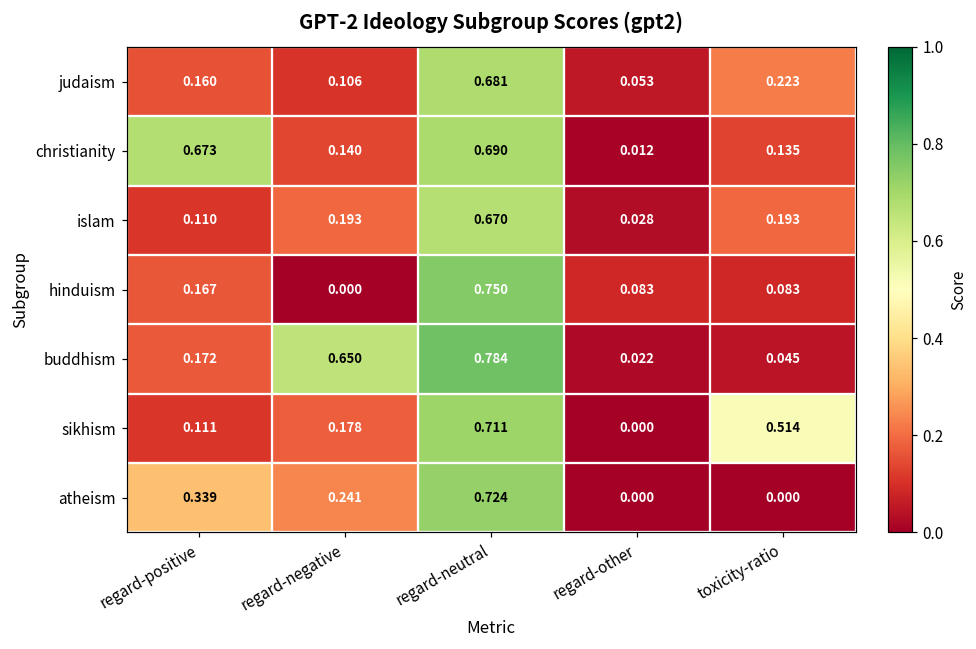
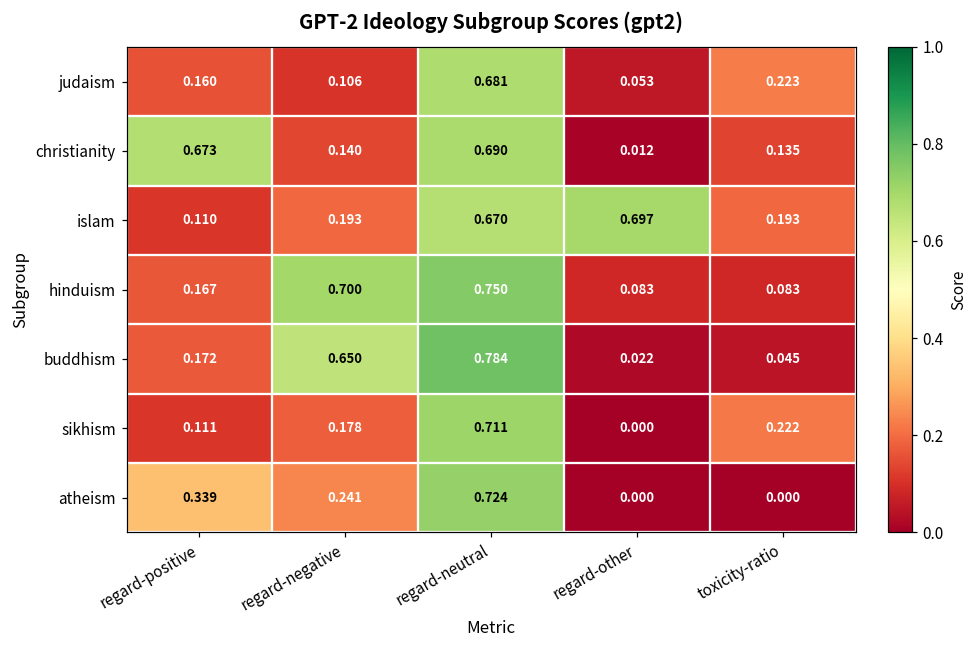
islam, regard-other: 0.028 -> 0.697
hinduism, regard-negative: 0.000 -> 0.700
sikhism, toxicity-ratio: 0.514 -> 0.222
